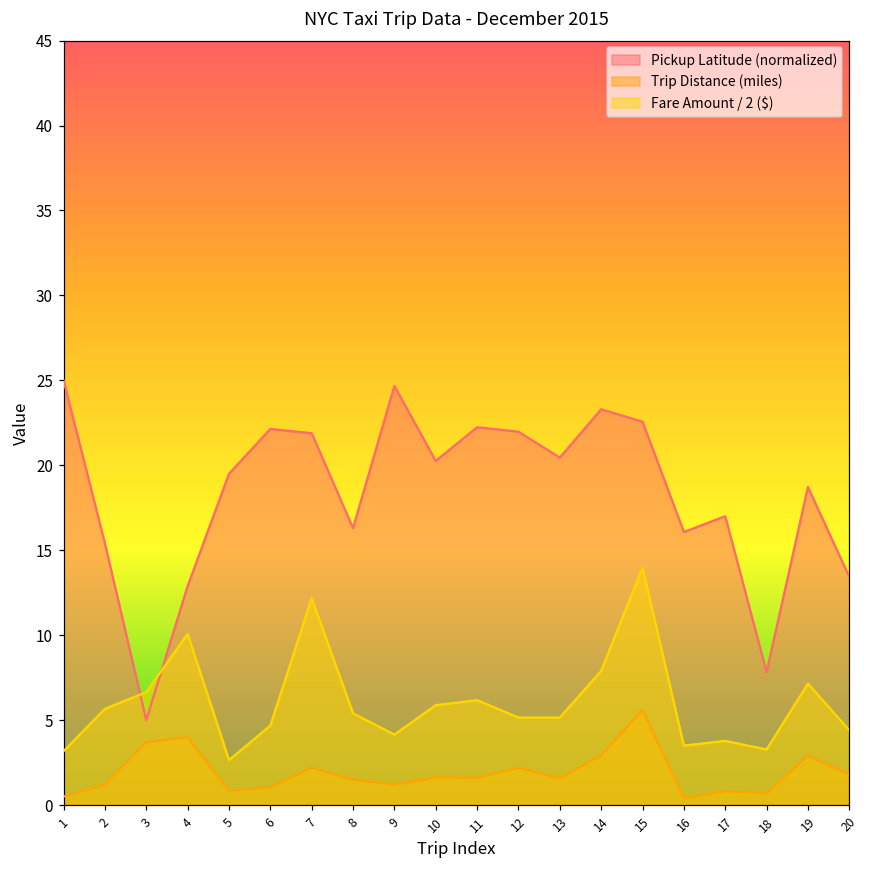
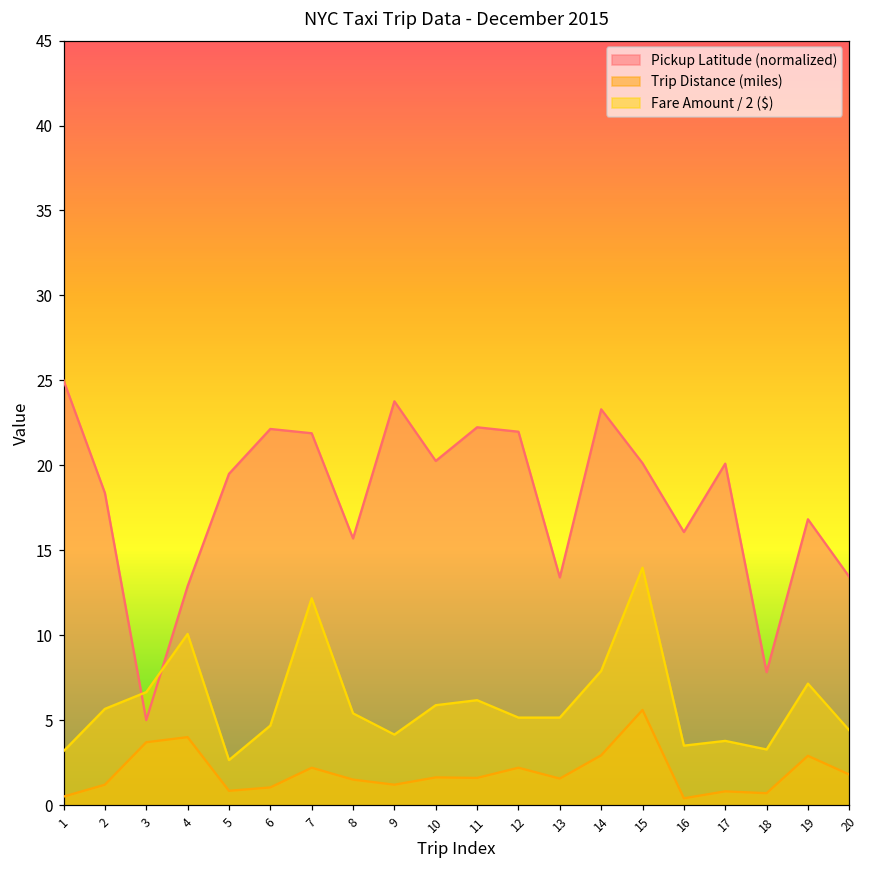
Pickup Latitude (normalized), 2: 15.4 -> 18.4
Pickup Latitude (normalized), 8: 16.3 -> 15.7
Pickup Latitude (normalized), 9: 24.7 -> 23.8
Pickup Latitude (normalized), 13: 20.5 -> 13.4
Pickup Latitude (normalized), 15: 22.6 -> 20.1
Pickup Latitude (normalized), 17: 17.0 -> 20.1
Pickup Latitude (normalized), 19: 18.7 -> 16.8
